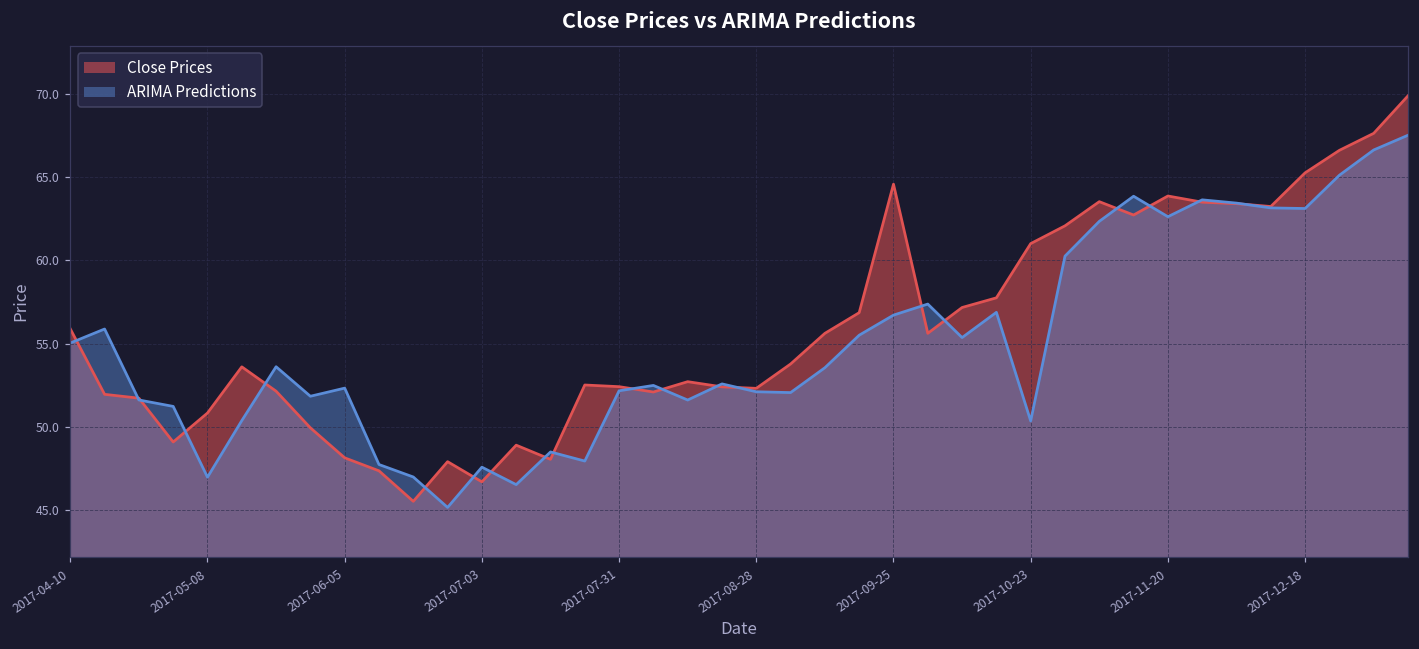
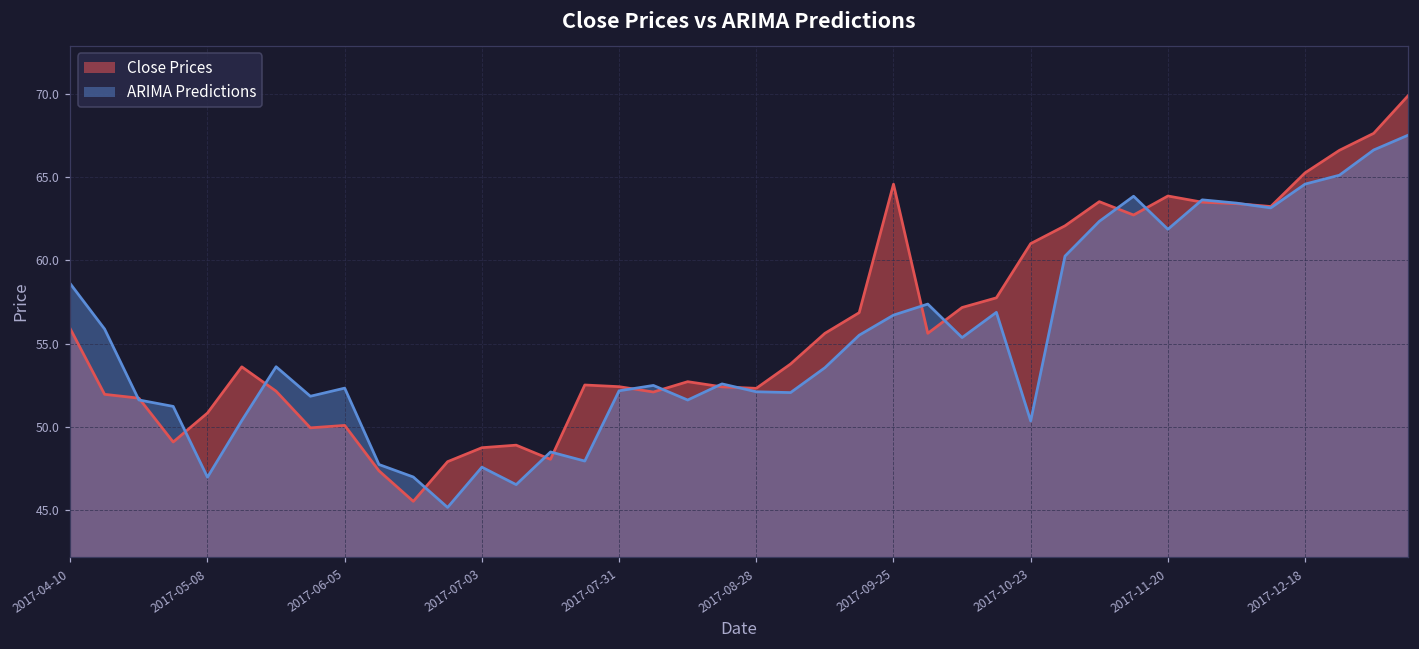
ARIMA Predictions, 2017-04-10: 55.0 -> 58.6
Close Prices, 2017-06-05: 48.2 -> 50.1
Close Prices, 2017-07-03: 46.7 -> 48.8
ARIMA Predictions, 2017-11-20: 62.6 -> 61.9
ARIMA Predictions, 2017-12-18: 63.1 -> 64.6
